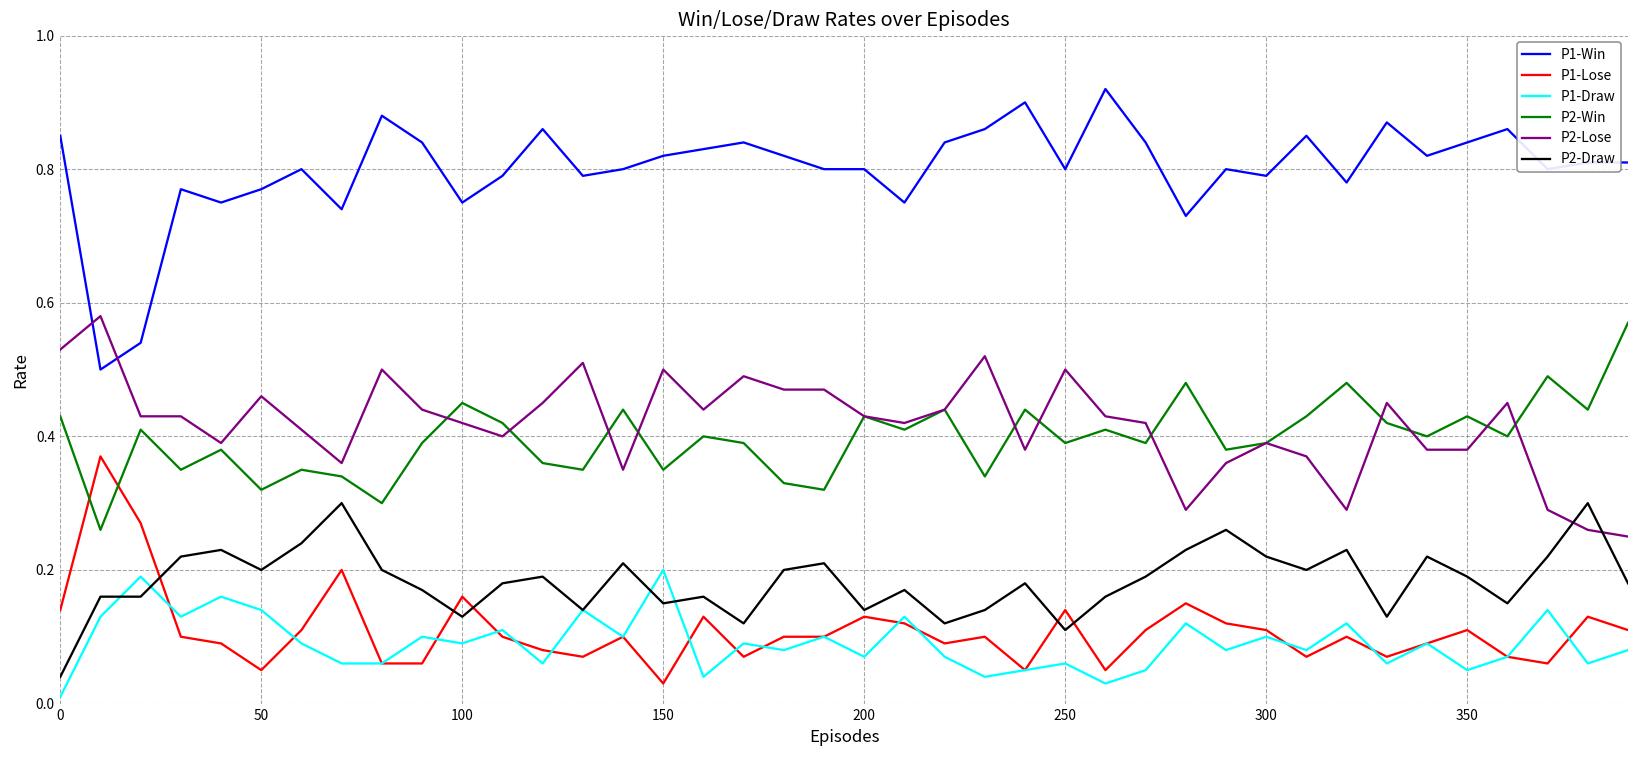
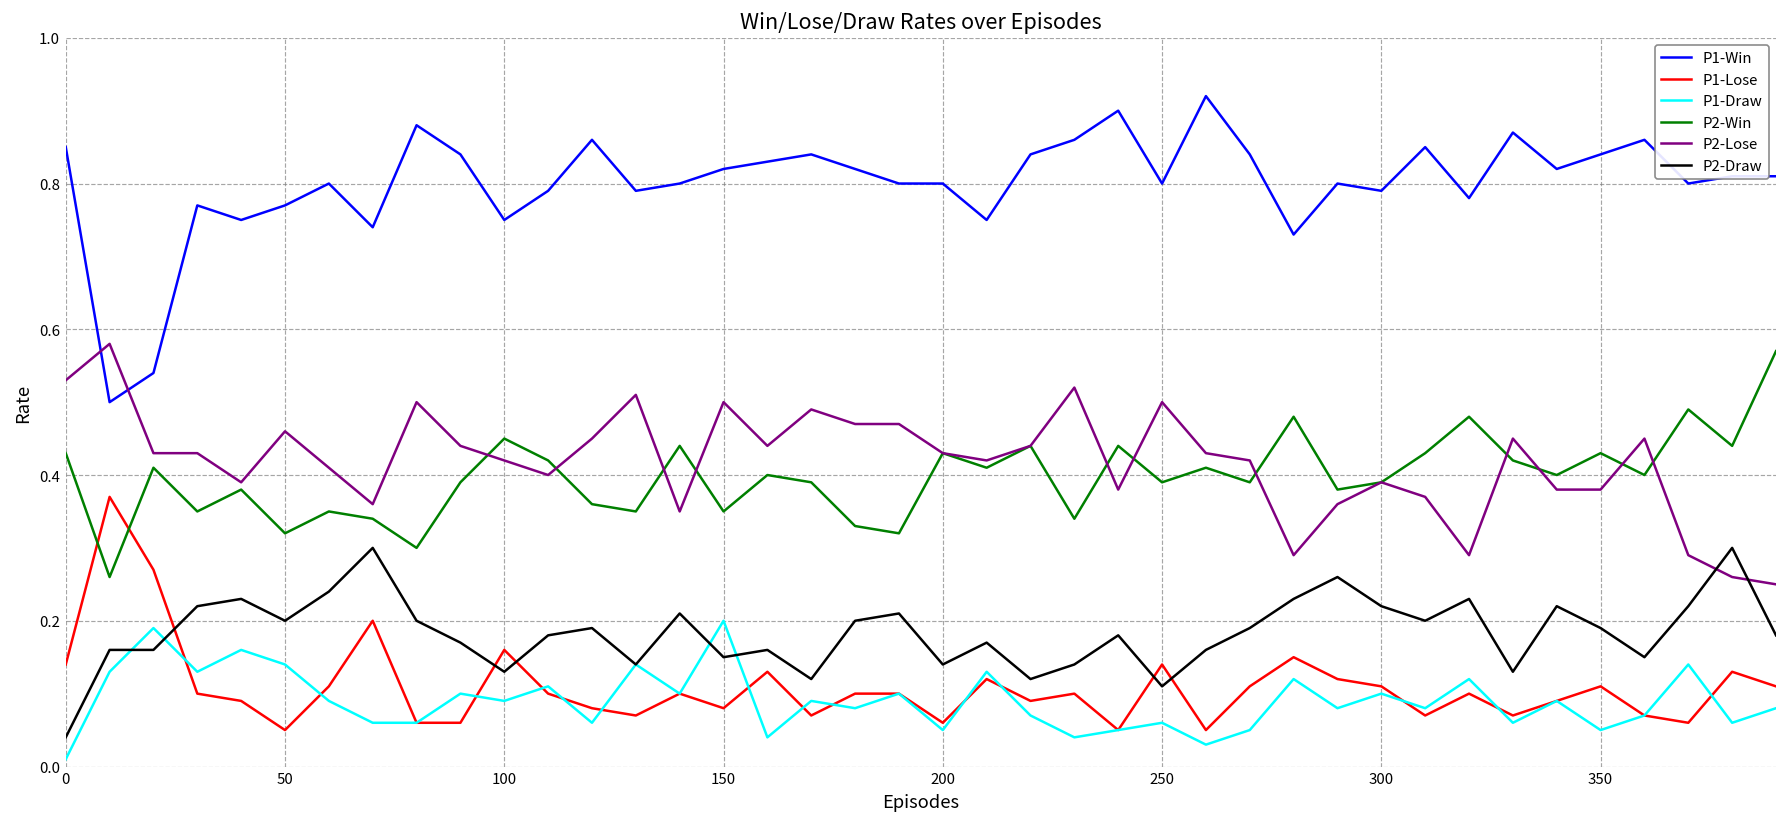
P1-Lose, 150: 0.03 -> 0.08
P1-Lose, 200: 0.13 -> 0.06
P1-Draw, 200: 0.07 -> 0.05
